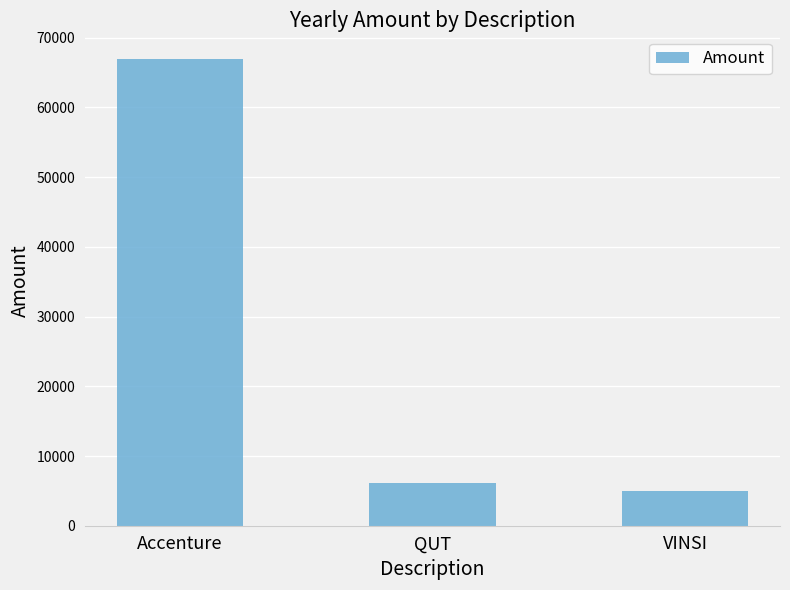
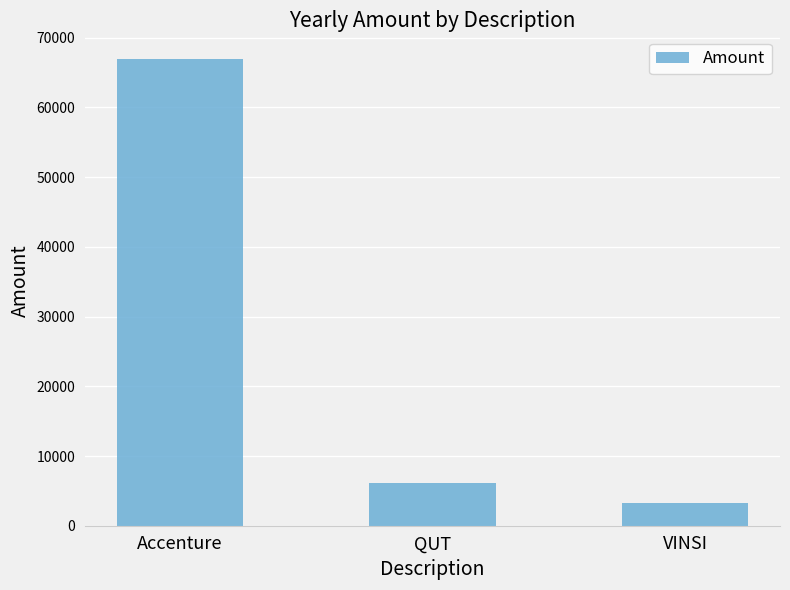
VINSI: 5000 -> 3000
